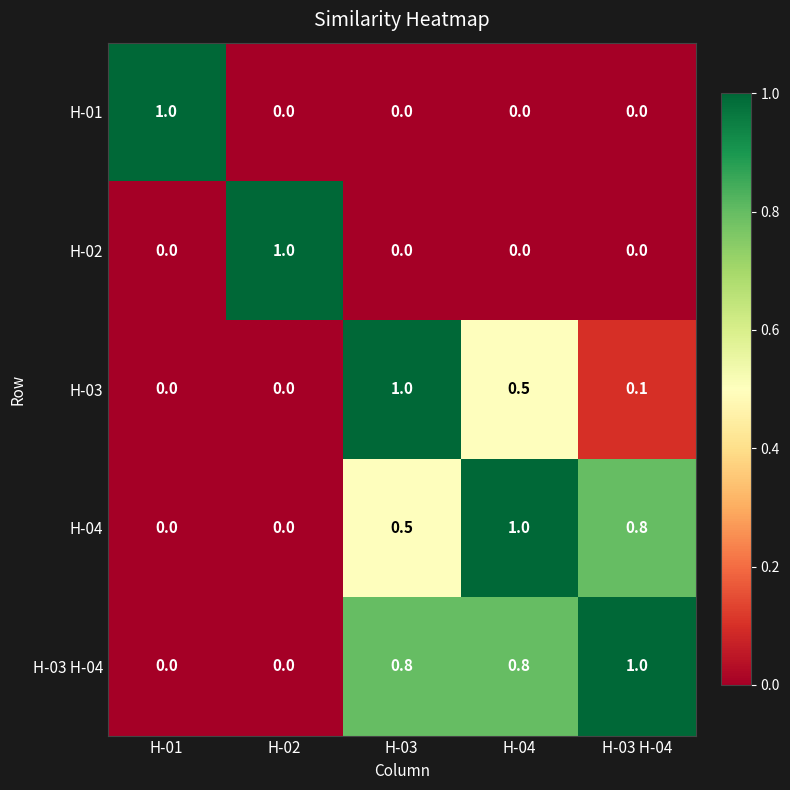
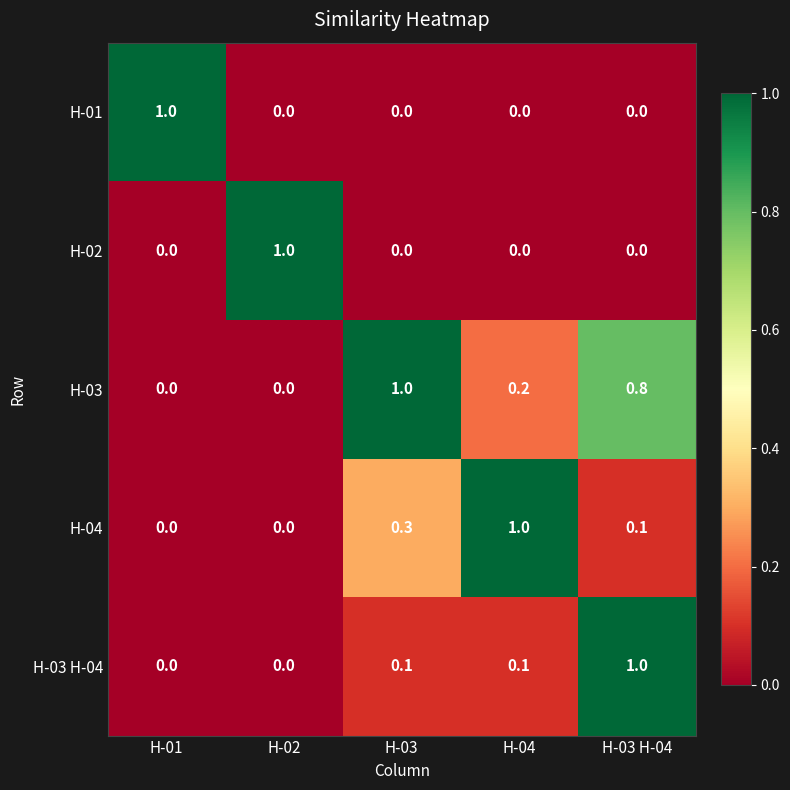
H-03, H-04: 0.5 -> 0.2
H-03, H-03 H-04: 0.1 -> 0.8
H-04, H-03: 0.5 -> 0.3
H-04, H-03 H-04: 0.8 -> 0.1
H-03 H-04, H-03: 0.8 -> 0.1
H-03 H-04, H-04: 0.8 -> 0.1
